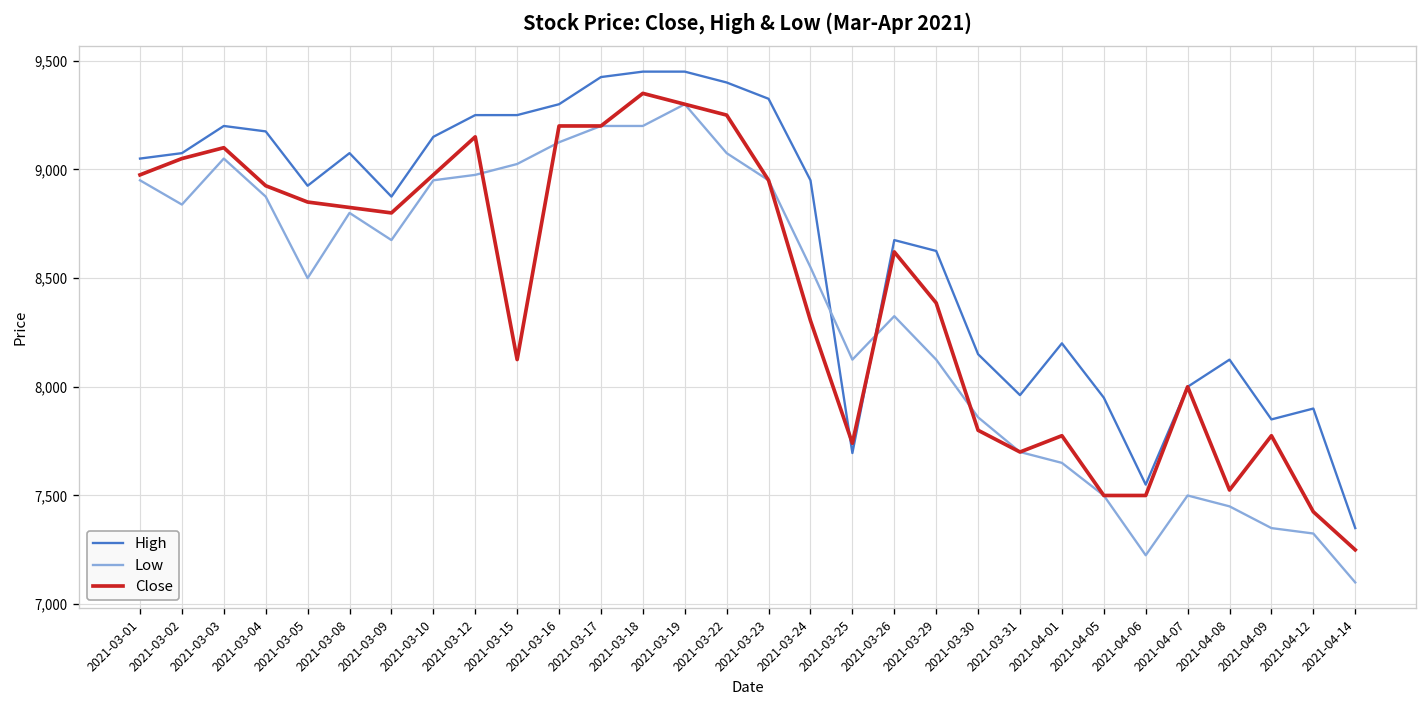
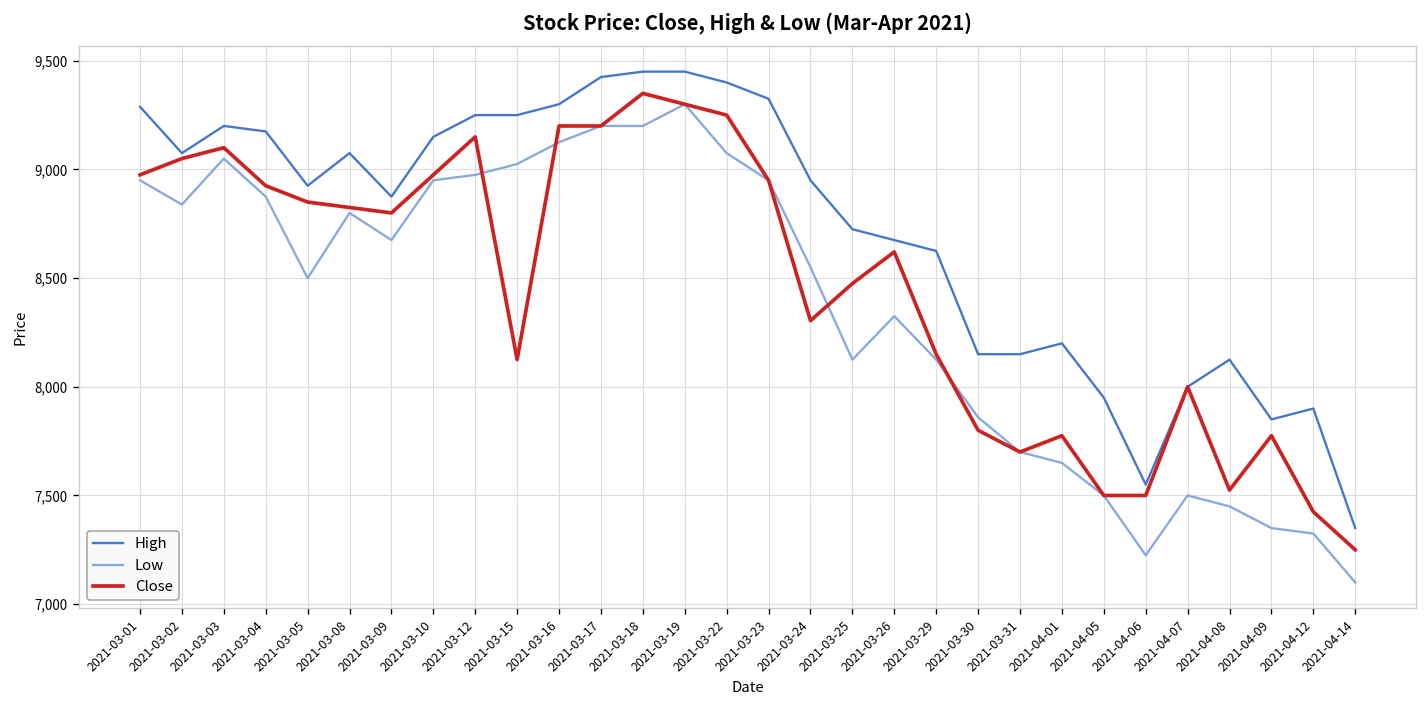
High, 2021-03-01: 9,050 -> 9,290
High, 2021-03-25: 7,700 -> 8,730
Close, 2021-03-25: 7,740 -> 8,480
Close, 2021-03-29: 8,390 -> 8,150
High, 2021-03-31: 7,960 -> 8,150
